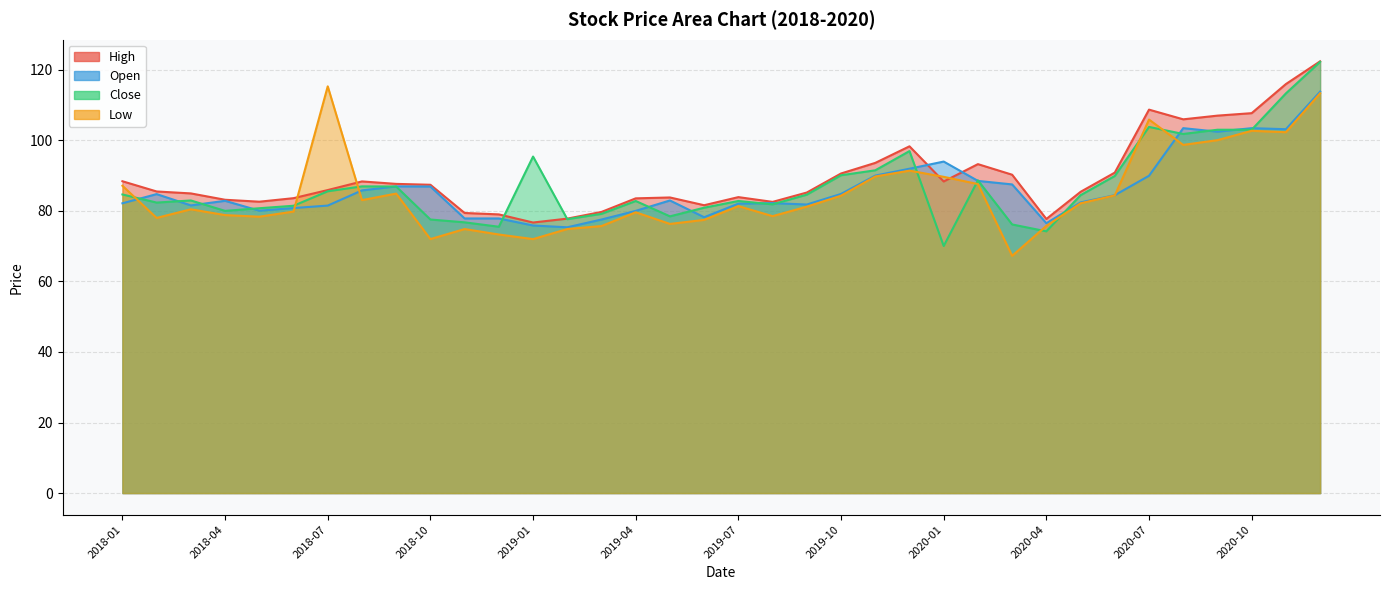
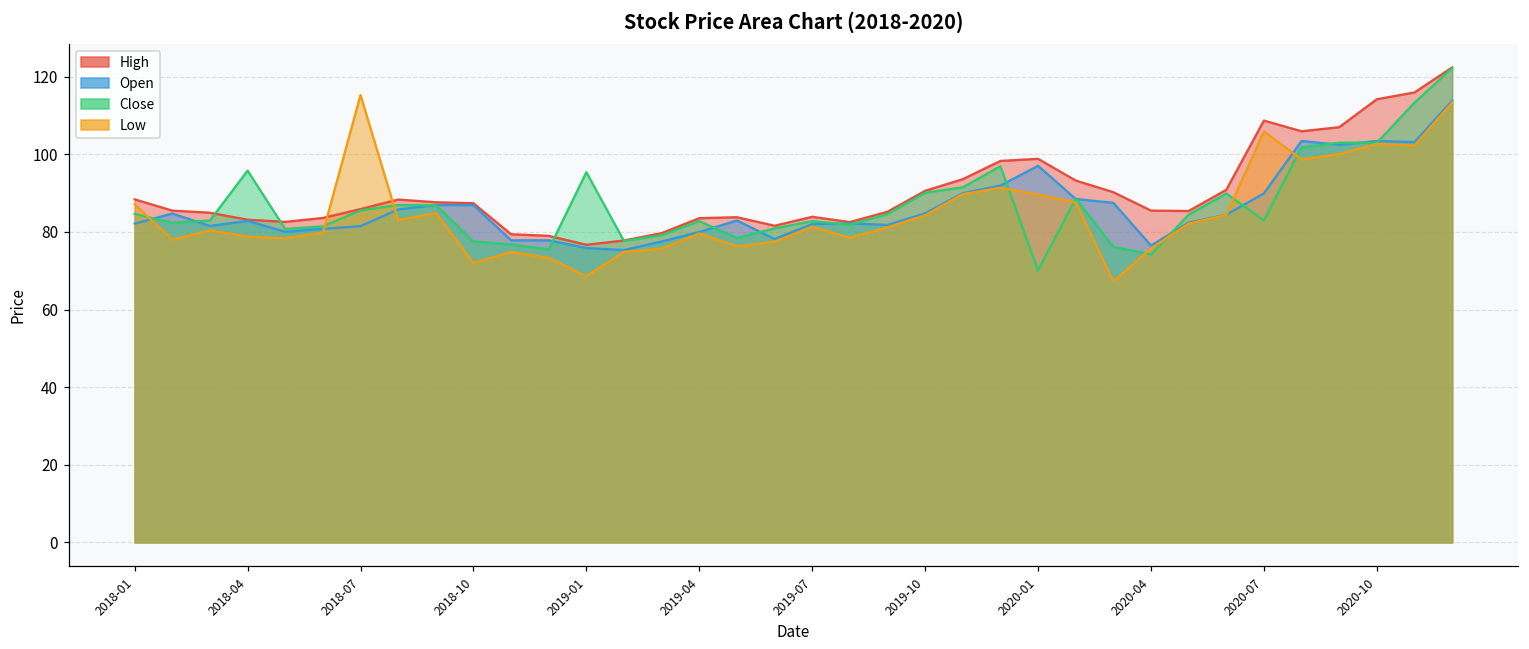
Close, 2018-04: 80 -> 96
Low, 2019-01: 72 -> 69
High, 2020-01: 88 -> 99
Open, 2020-01: 94 -> 97
High, 2020-04: 78 -> 86
Close, 2020-07: 104 -> 83
High, 2020-10: 108 -> 114
